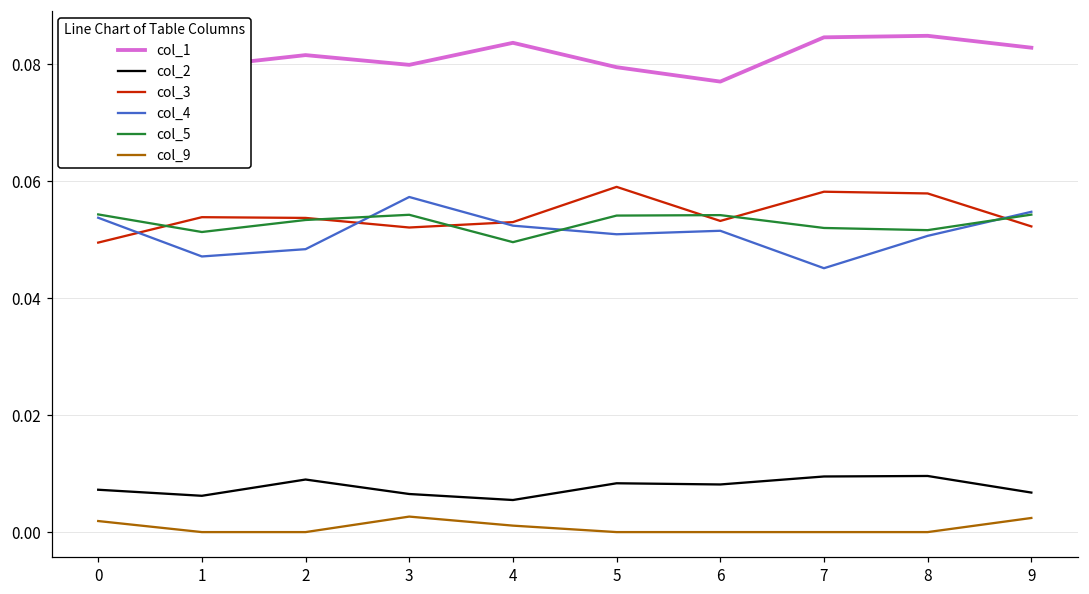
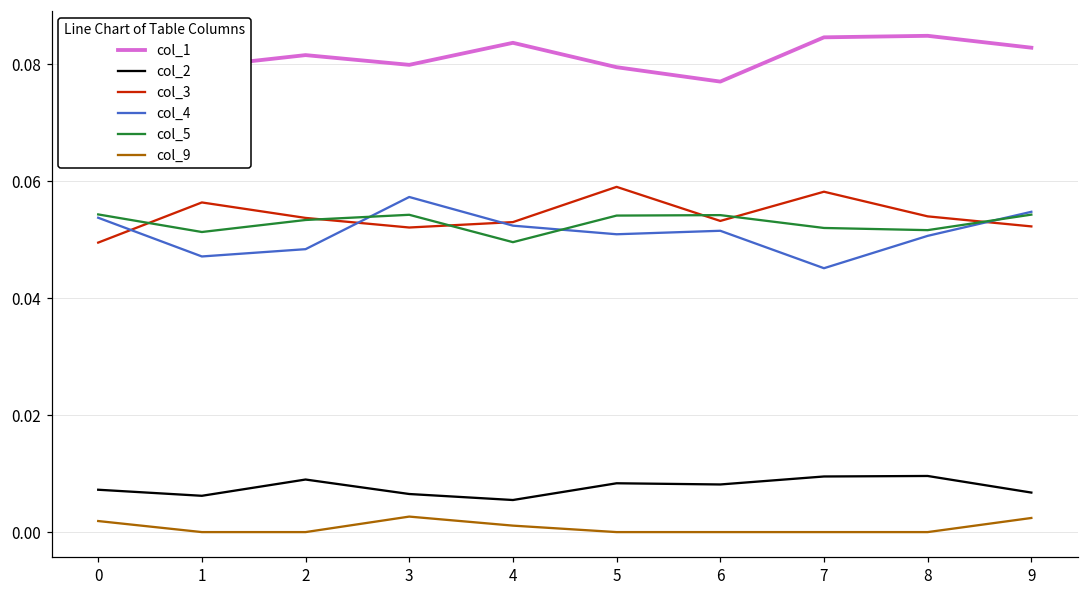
col_3, 1: 0.054 -> 0.056
col_3, 8: 0.058 -> 0.054
